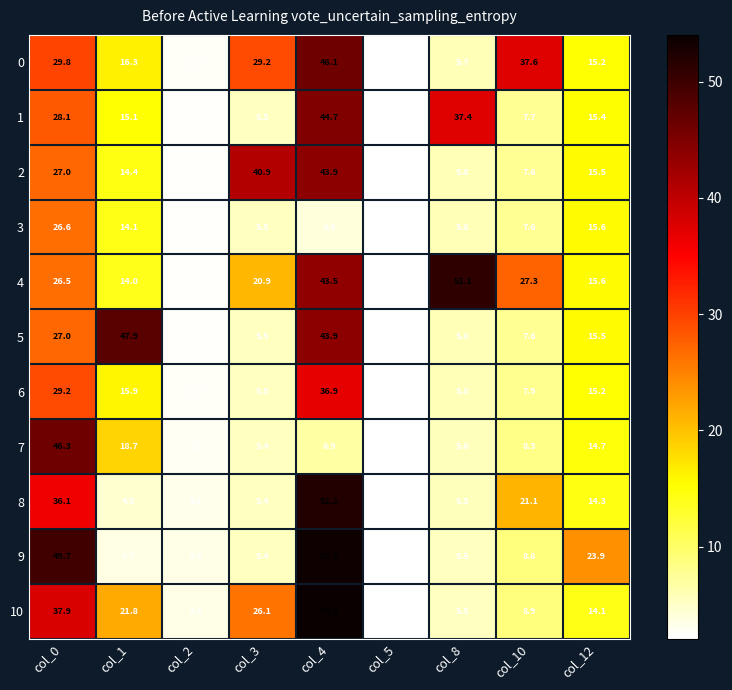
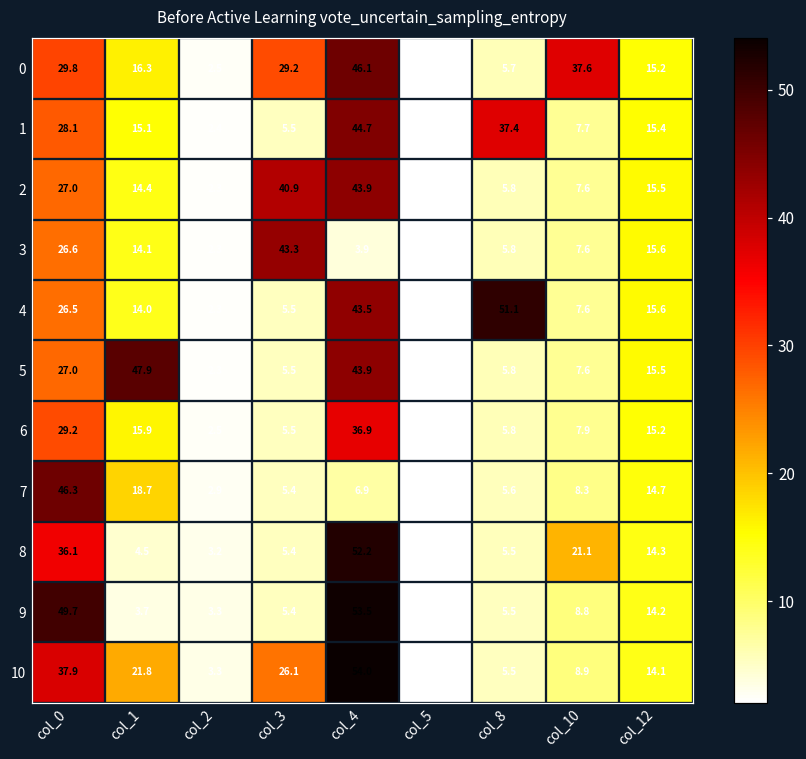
3, col_3: 5.5 -> 43.3
4, col_3: 20.9 -> 5.5
4, col_10: 27.3 -> 7.6
9, col_12: 23.9 -> 14.2
